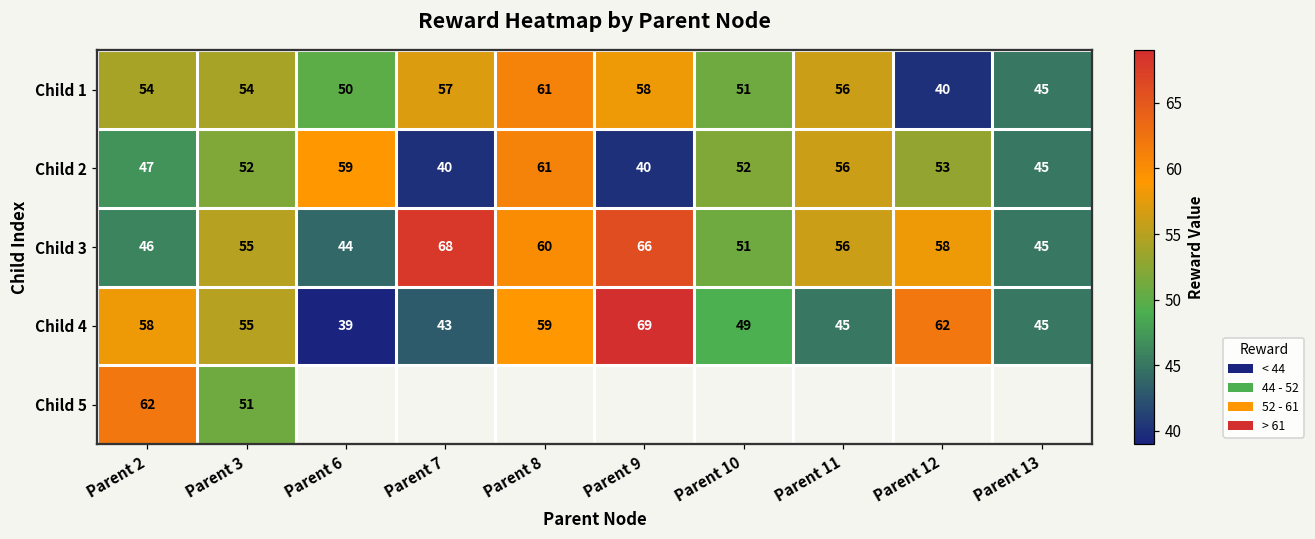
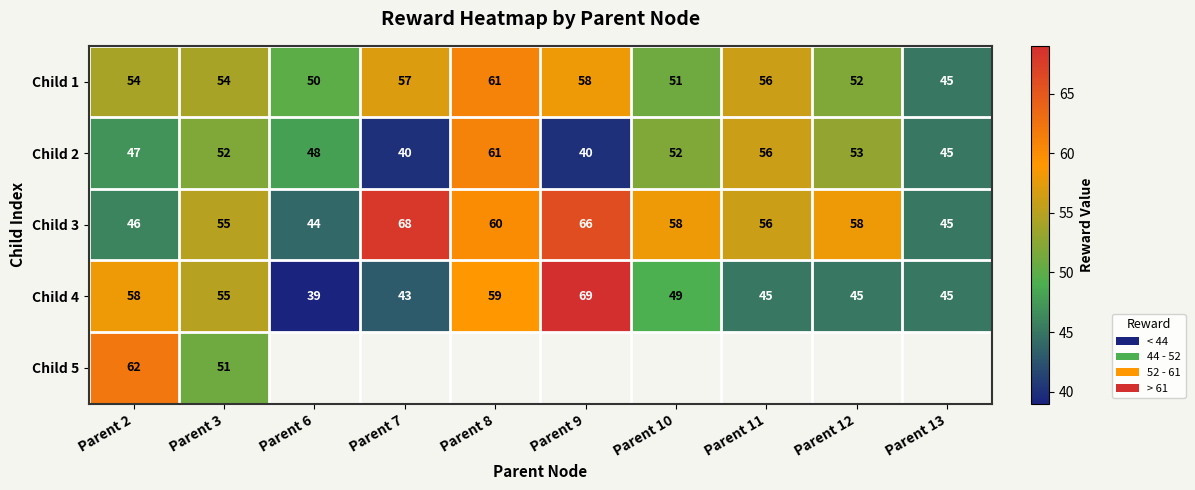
Child 1, Parent 12: 40 -> 52
Child 2, Parent 6: 59 -> 48
Child 3, Parent 10: 51 -> 58
Child 4, Parent 12: 62 -> 45
